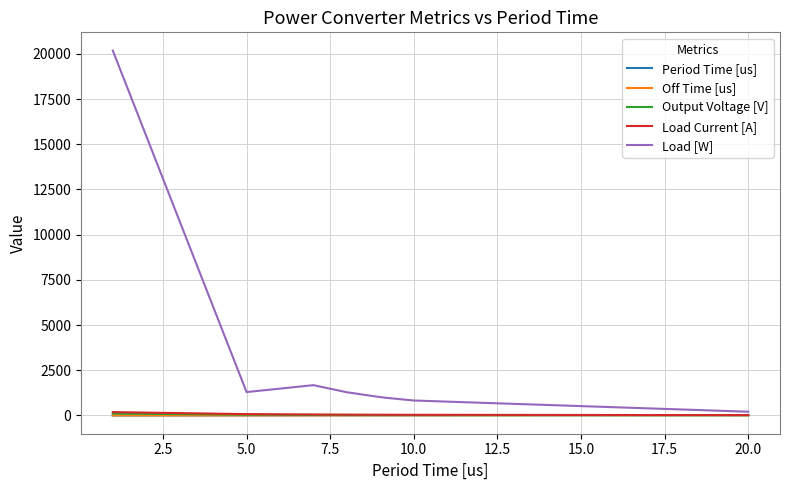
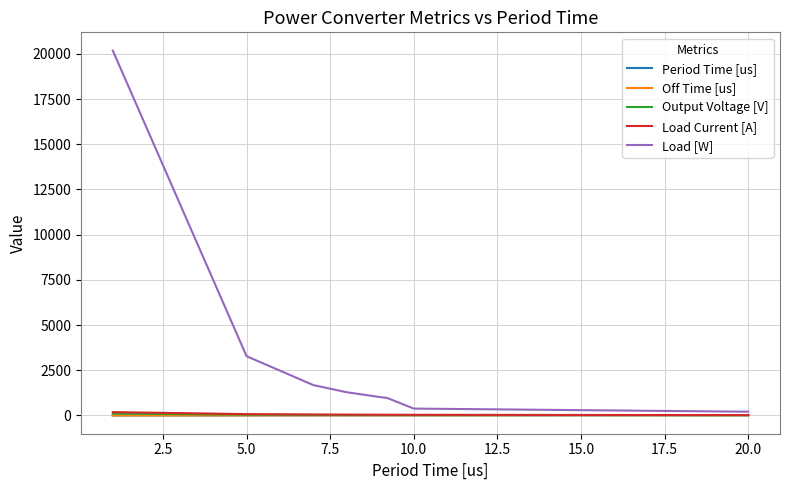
Load [W], 5.0: 1300 -> 3300
Load [W], 10.0: 800 -> 400
